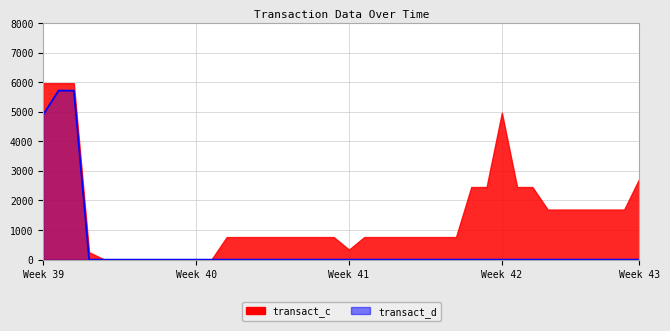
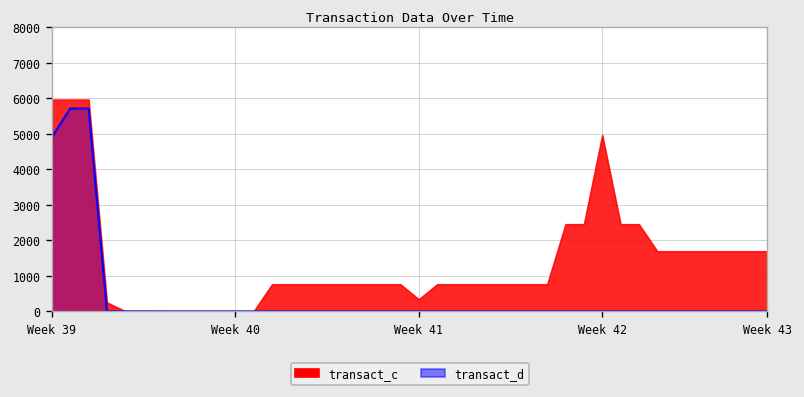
transact_c, Week 43: 2700 -> 1700
